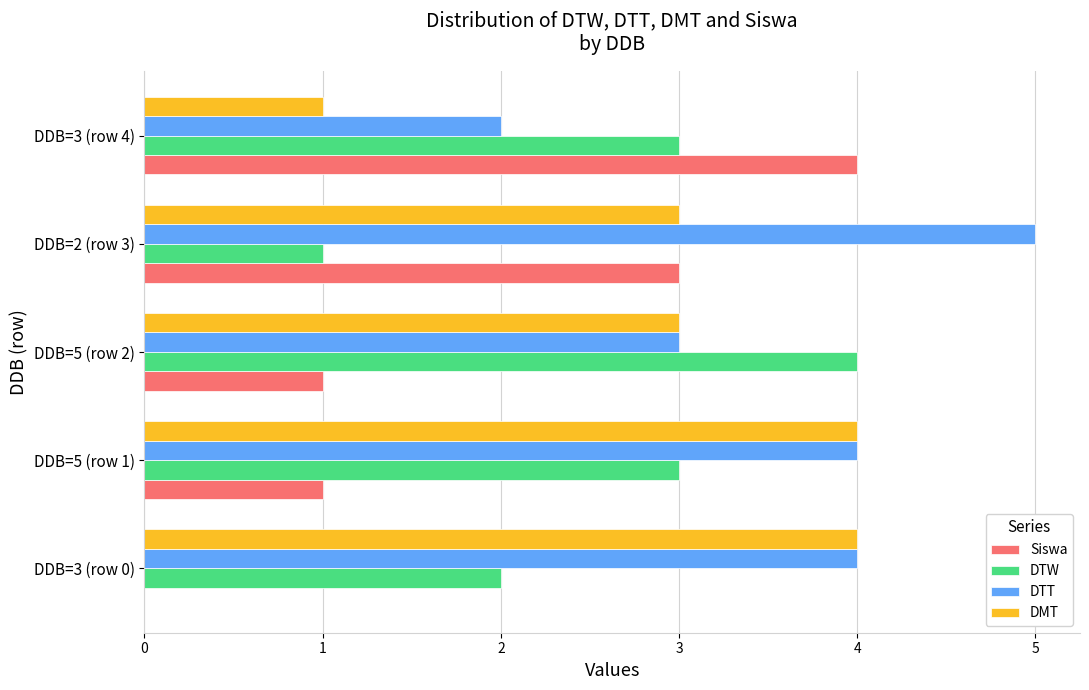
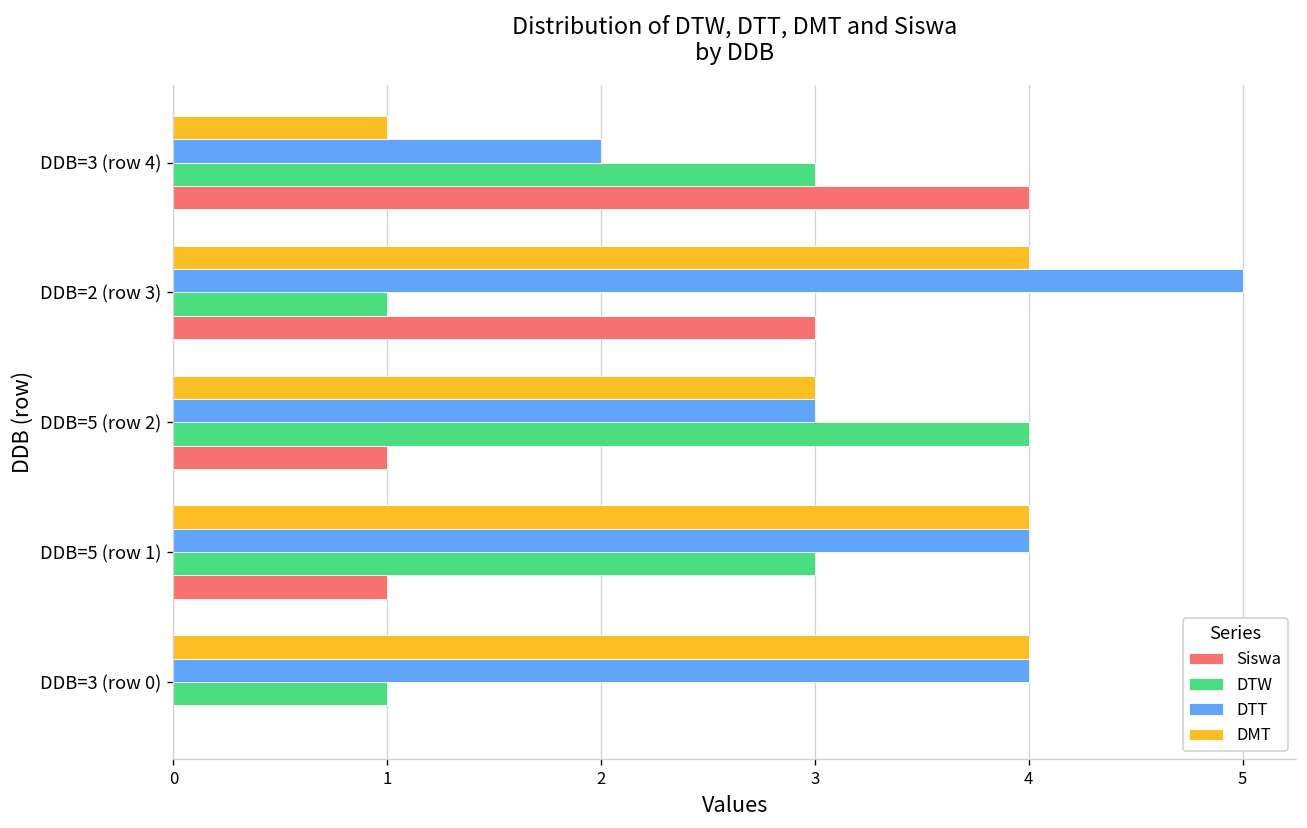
DMT, DDB=2 (row 3): 3 -> 4
DTW, DDB=3 (row 0): 2 -> 1
